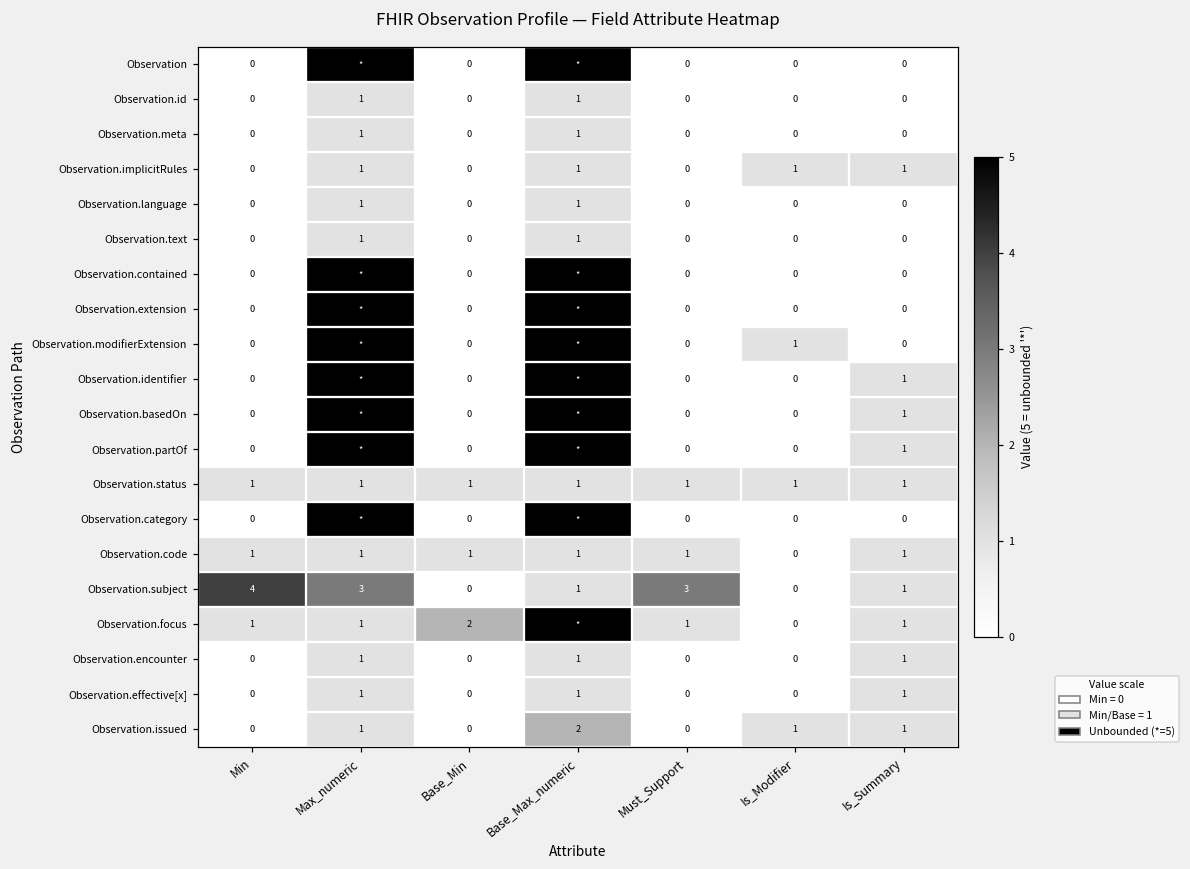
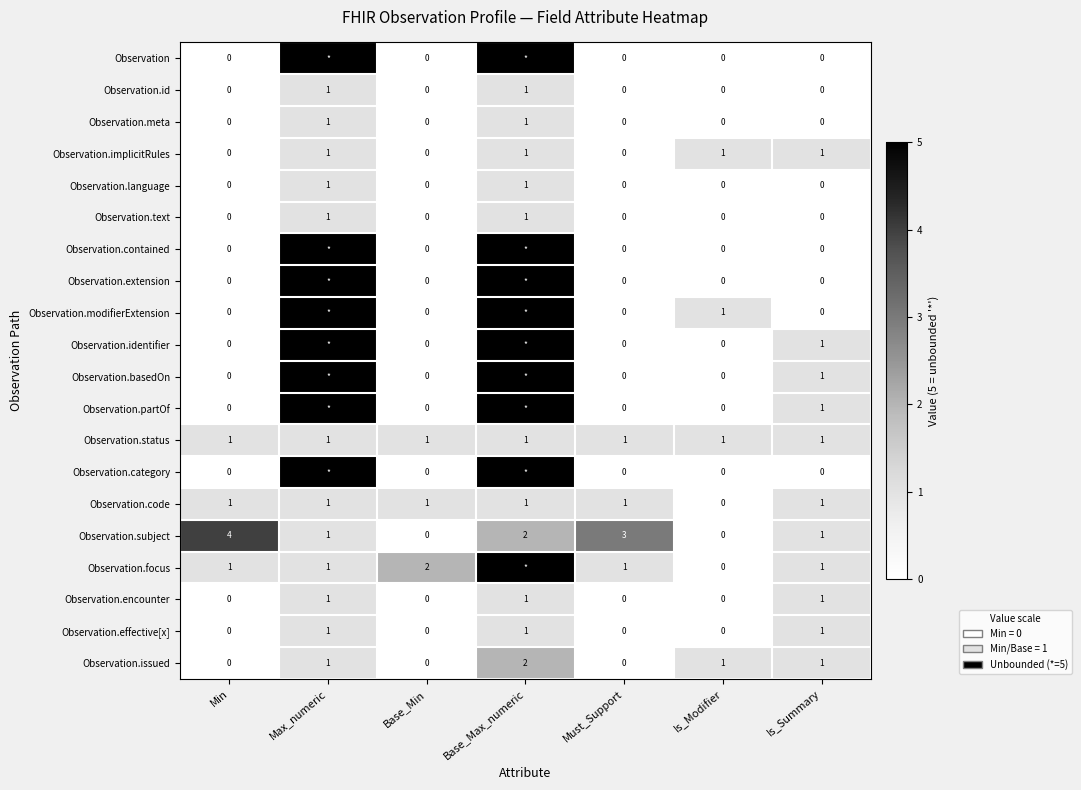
Observation.subject, Max_numeric: 3 -> 1
Observation.subject, Base_Max_numeric: 1 -> 2
